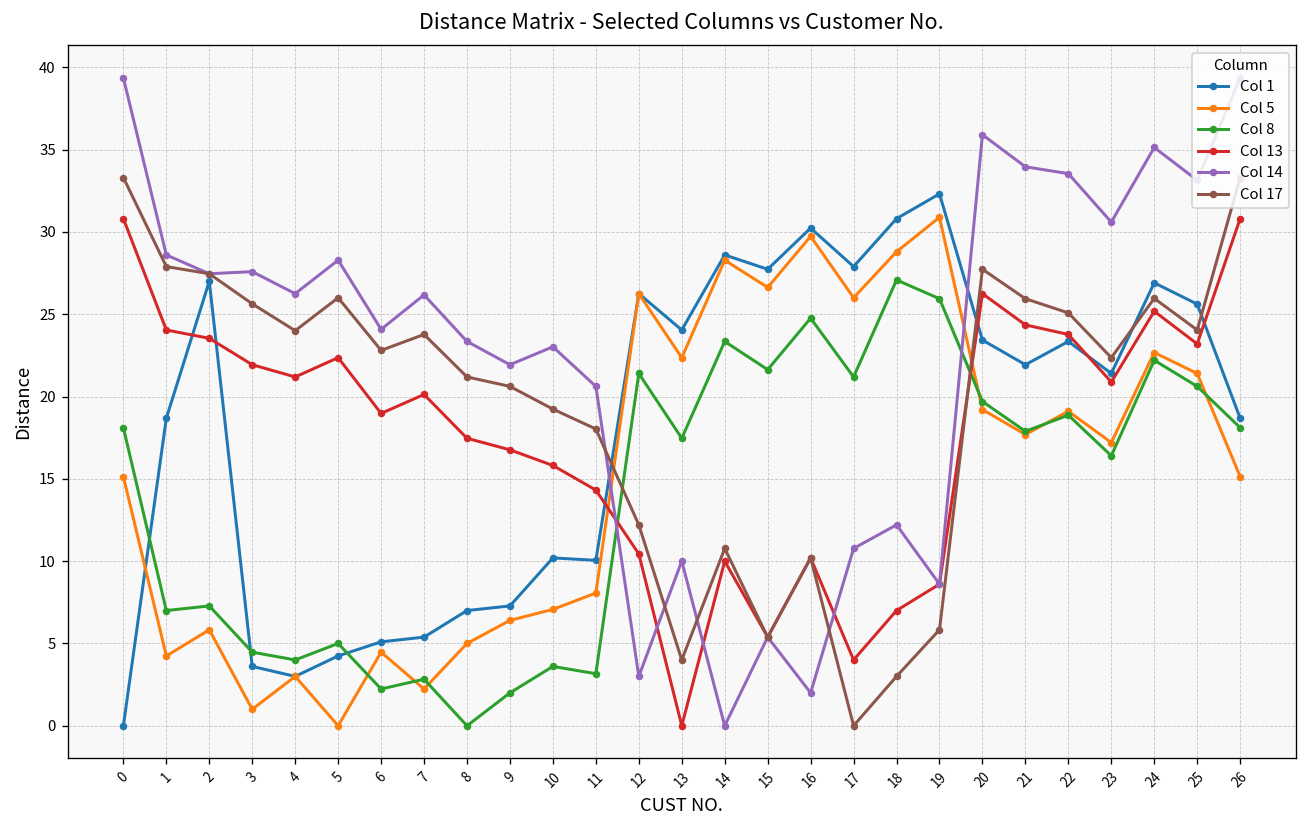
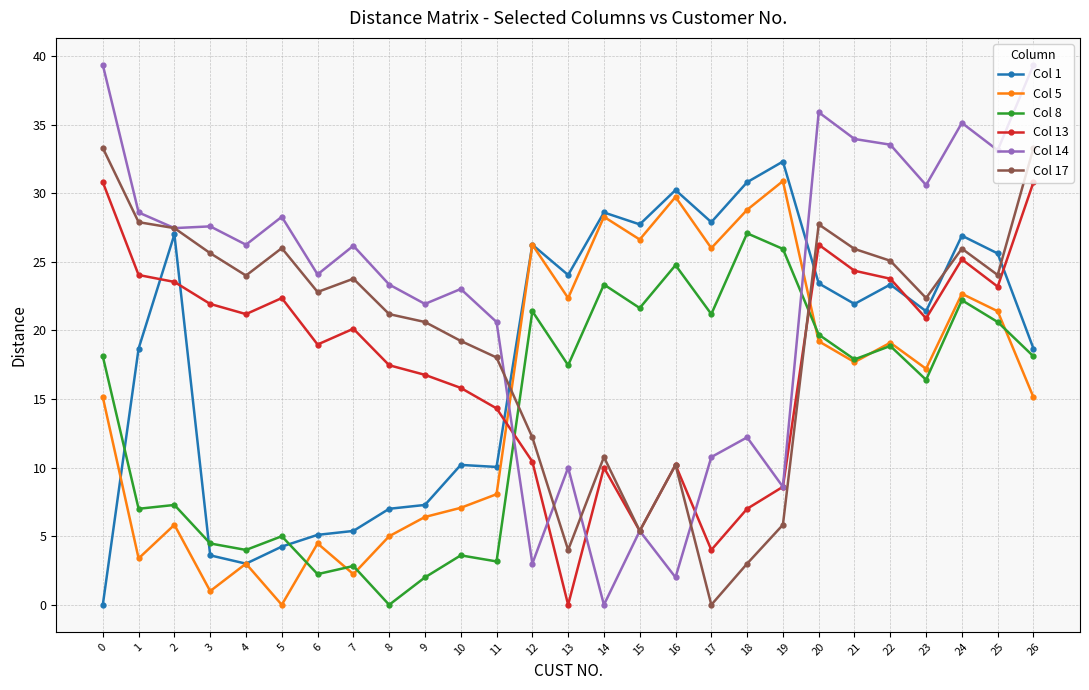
Col 5, 1: 4.2 -> 3.4
